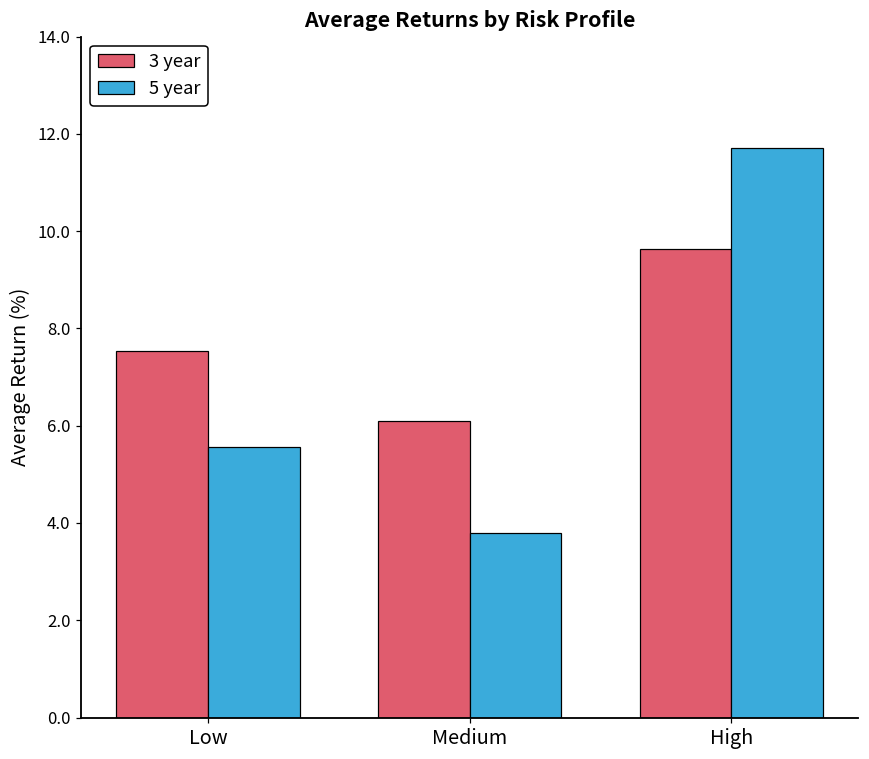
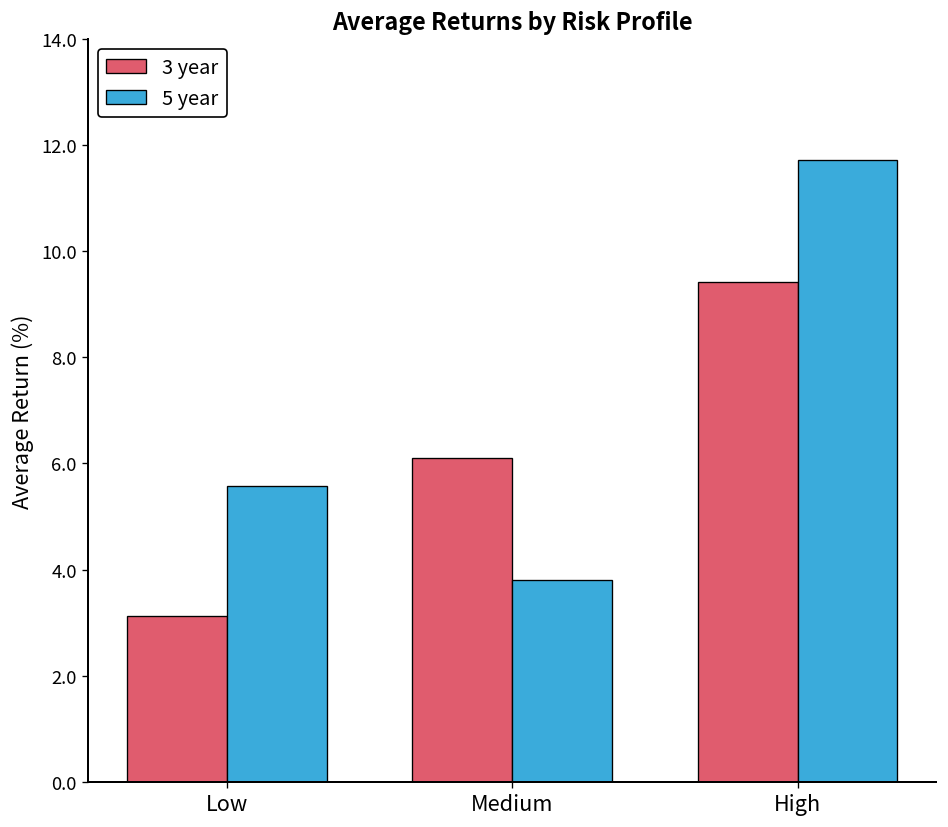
3 year, Low: 7.5 -> 3.1
3 year, High: 9.6 -> 9.4
